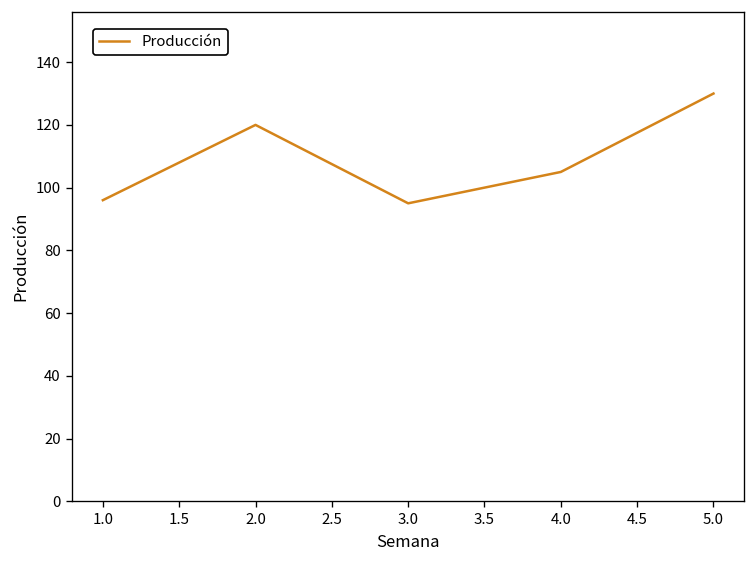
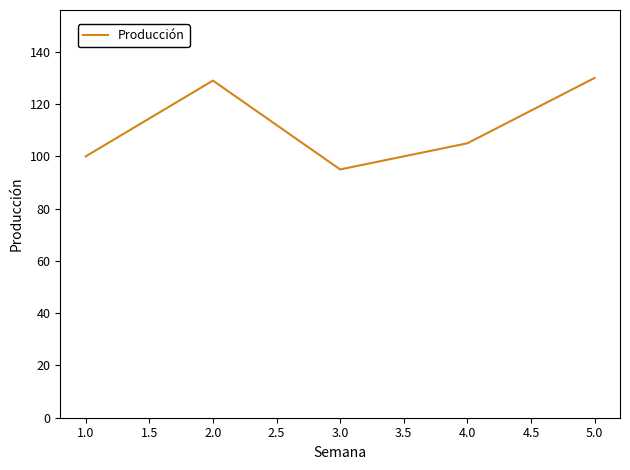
1.0: 96 -> 100
2.0: 120 -> 129
